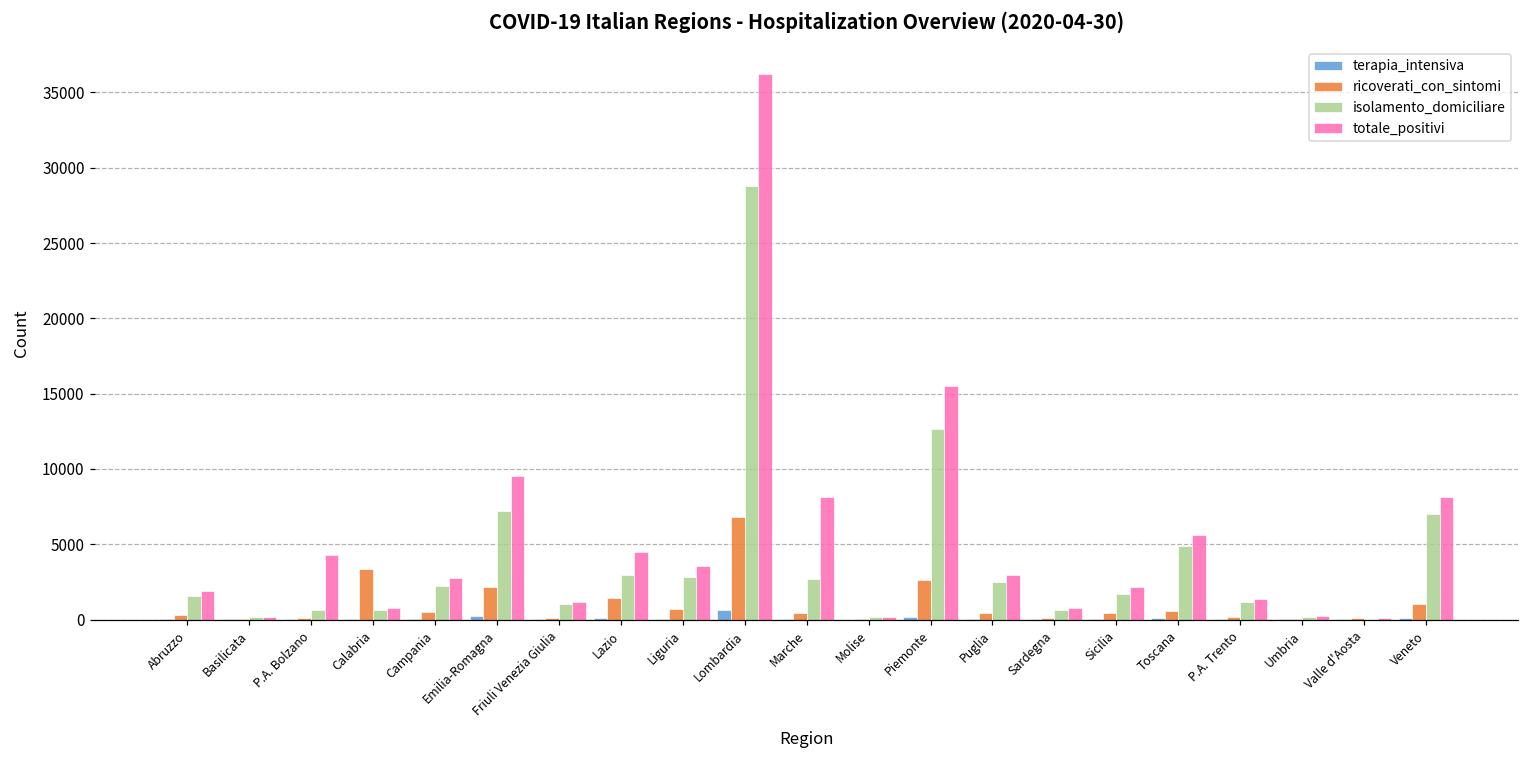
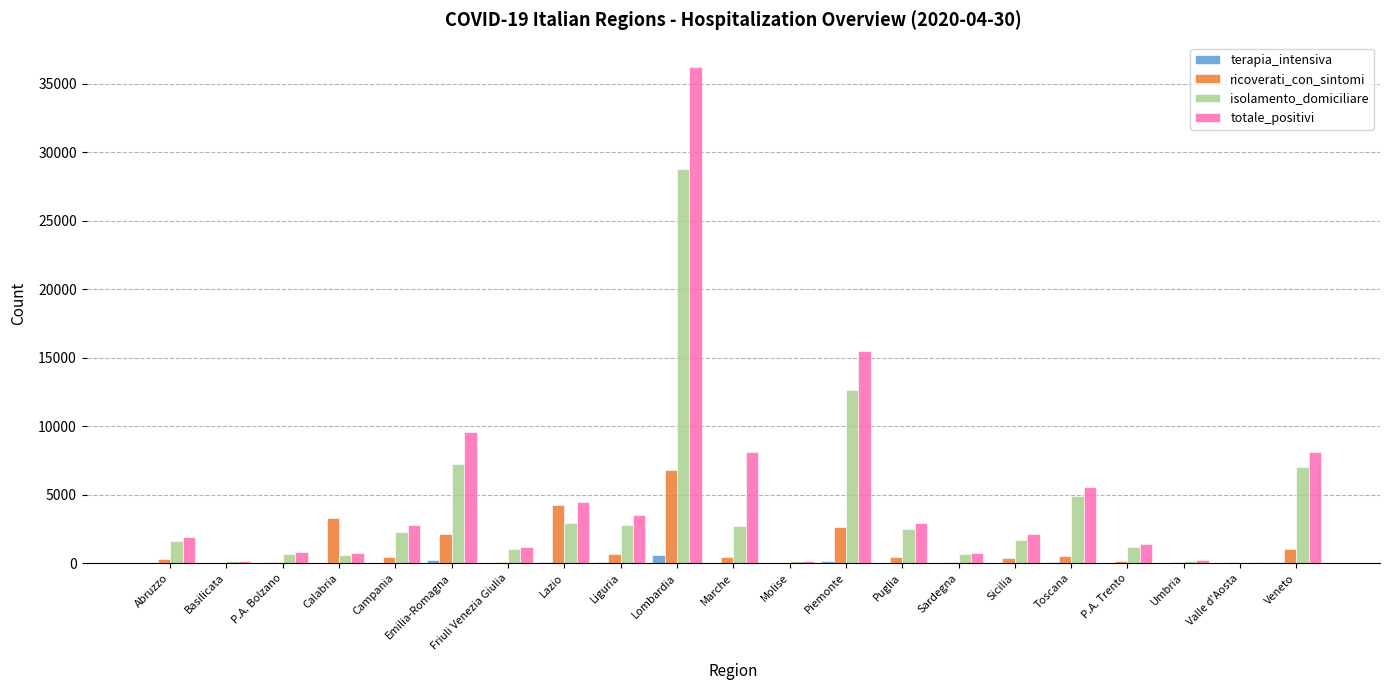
totale_positivi, P.A. Bolzano: 4300 -> 800
ricoverati_con_sintomi, Lazio: 1400 -> 4300
